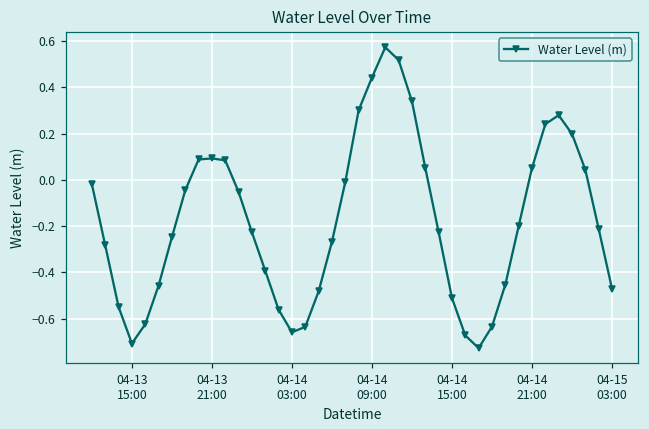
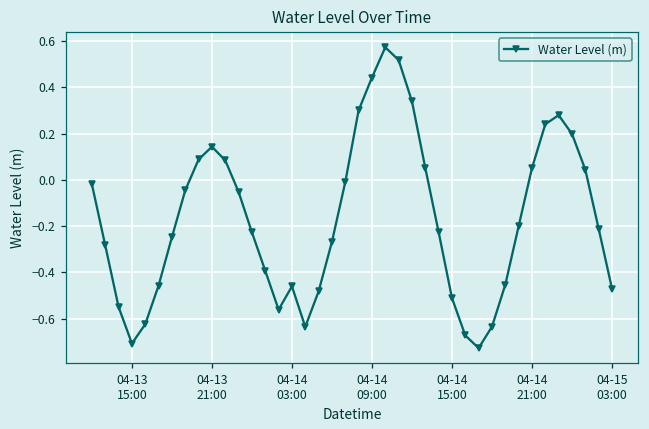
04-13 21:00: 0.09 -> 0.14
04-14 03:00: -0.66 -> -0.46
